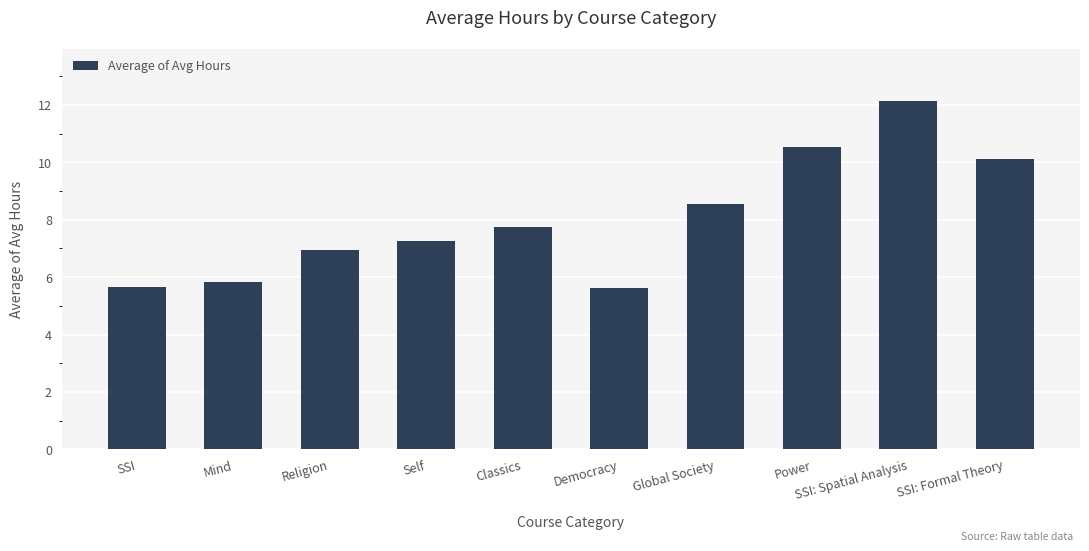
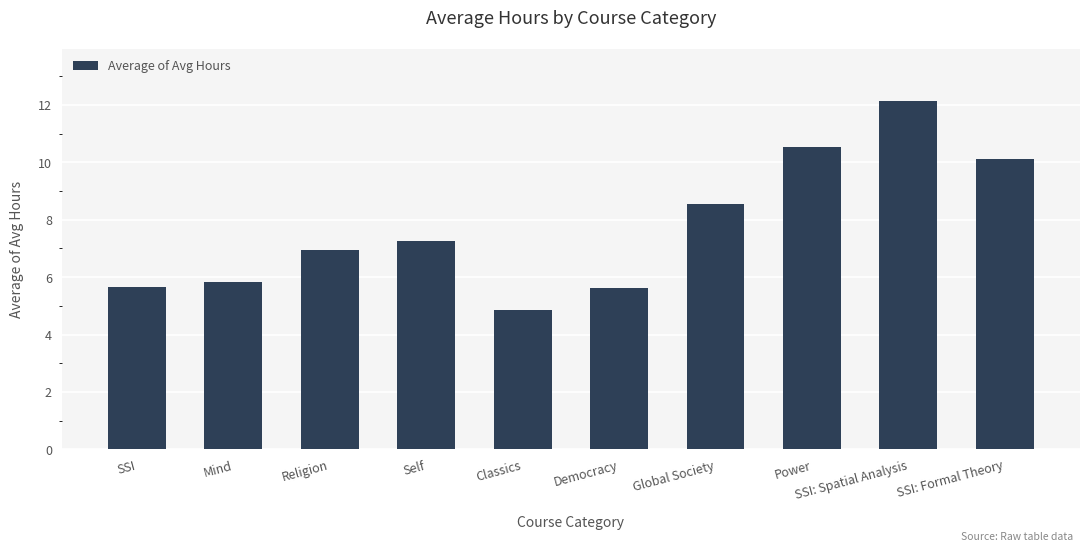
Classics: 7.8 -> 4.8
